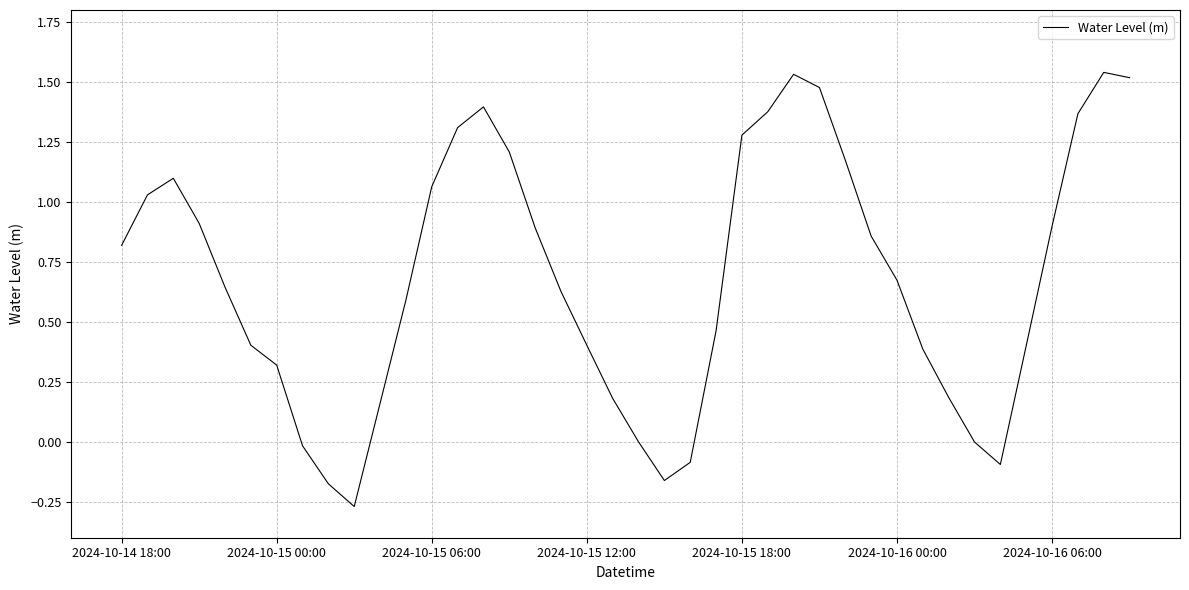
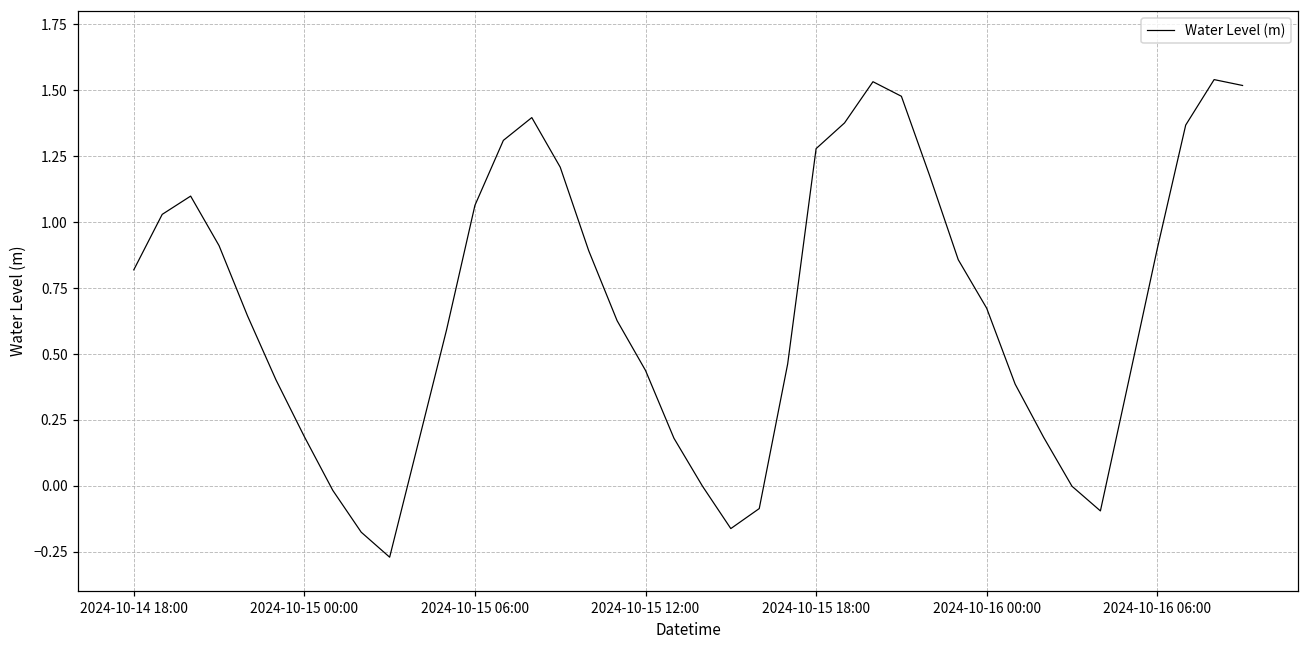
2024-10-15 00:00: 0.32 -> 0.19
2024-10-15 12:00: 0.40 -> 0.44
